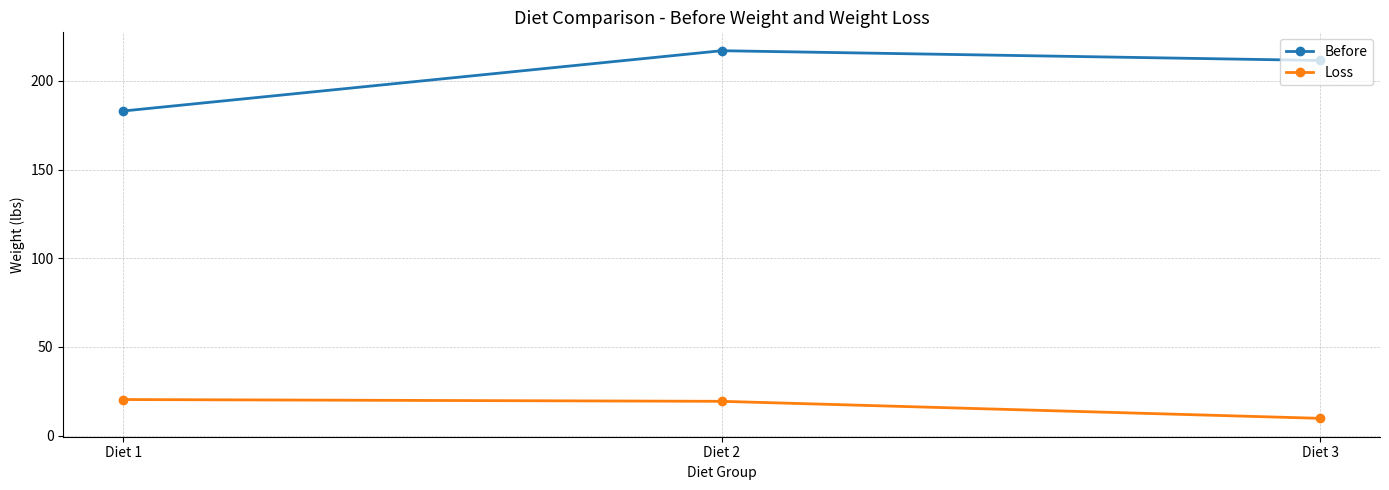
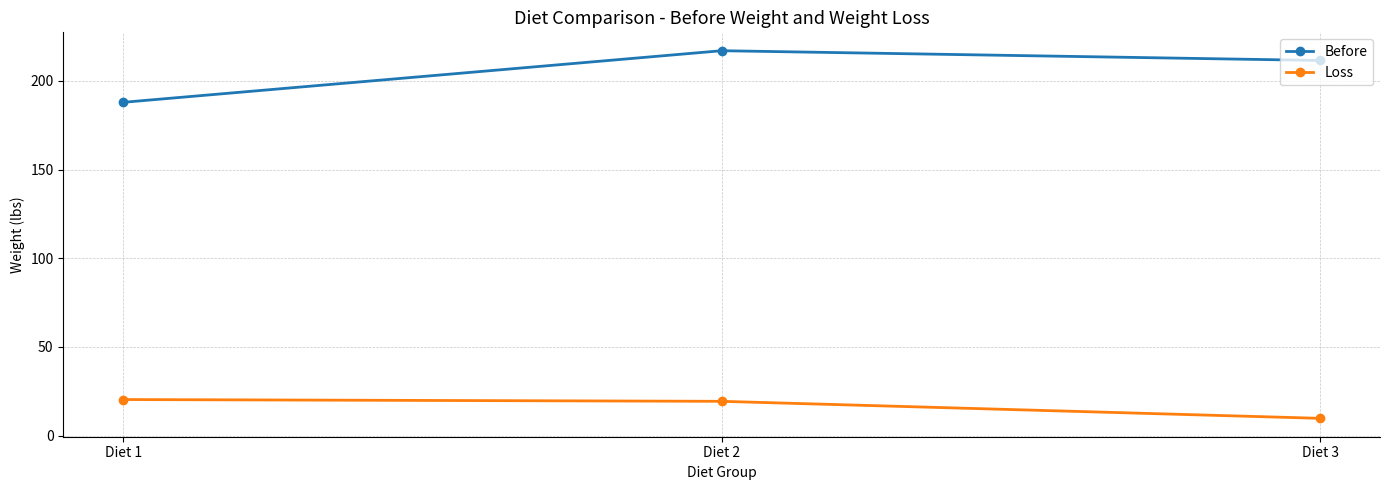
Before, Diet 1: 183 -> 188
